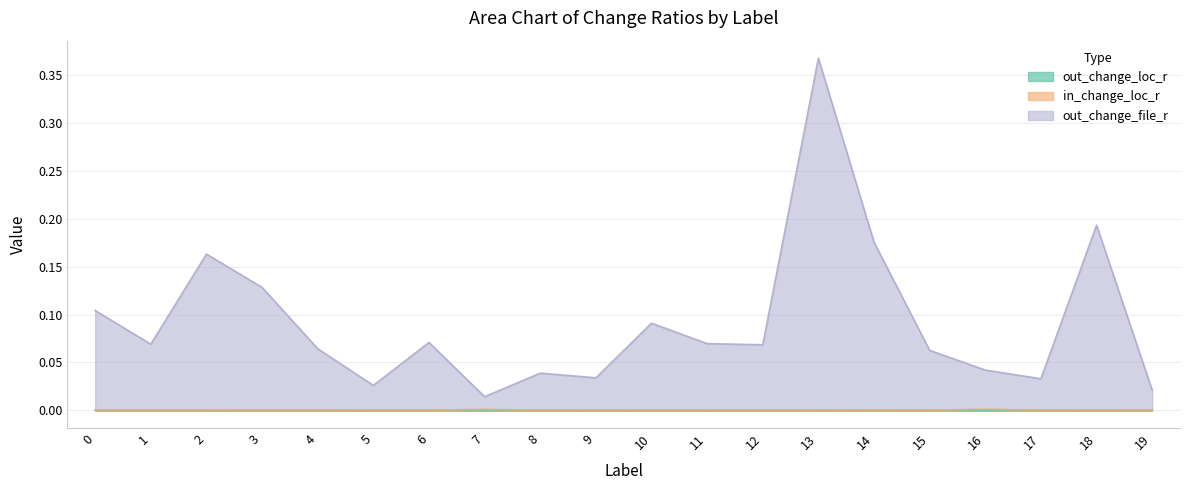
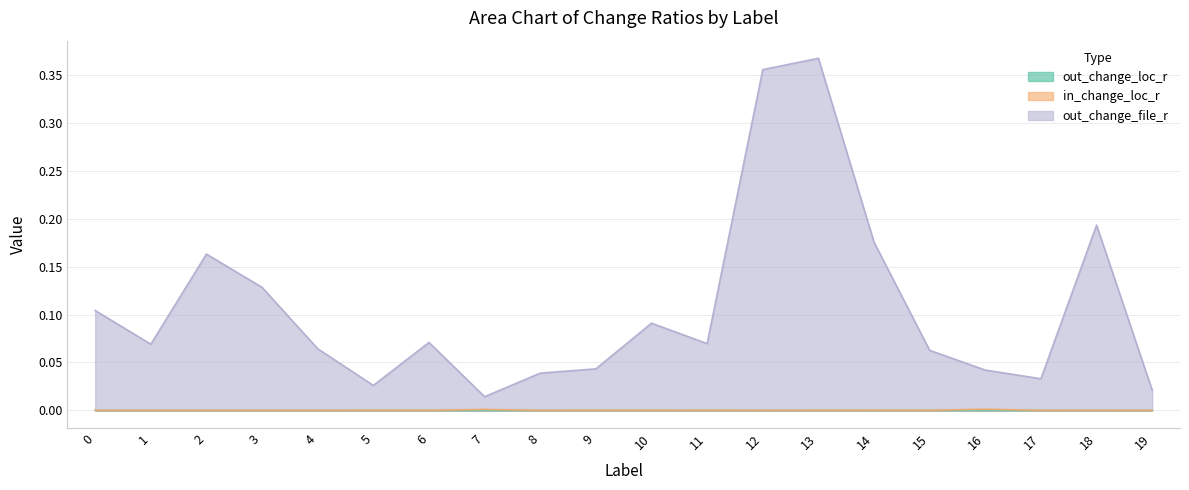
out_change_file_r, 9: 0.03 -> 0.04
out_change_file_r, 12: 0.07 -> 0.36
